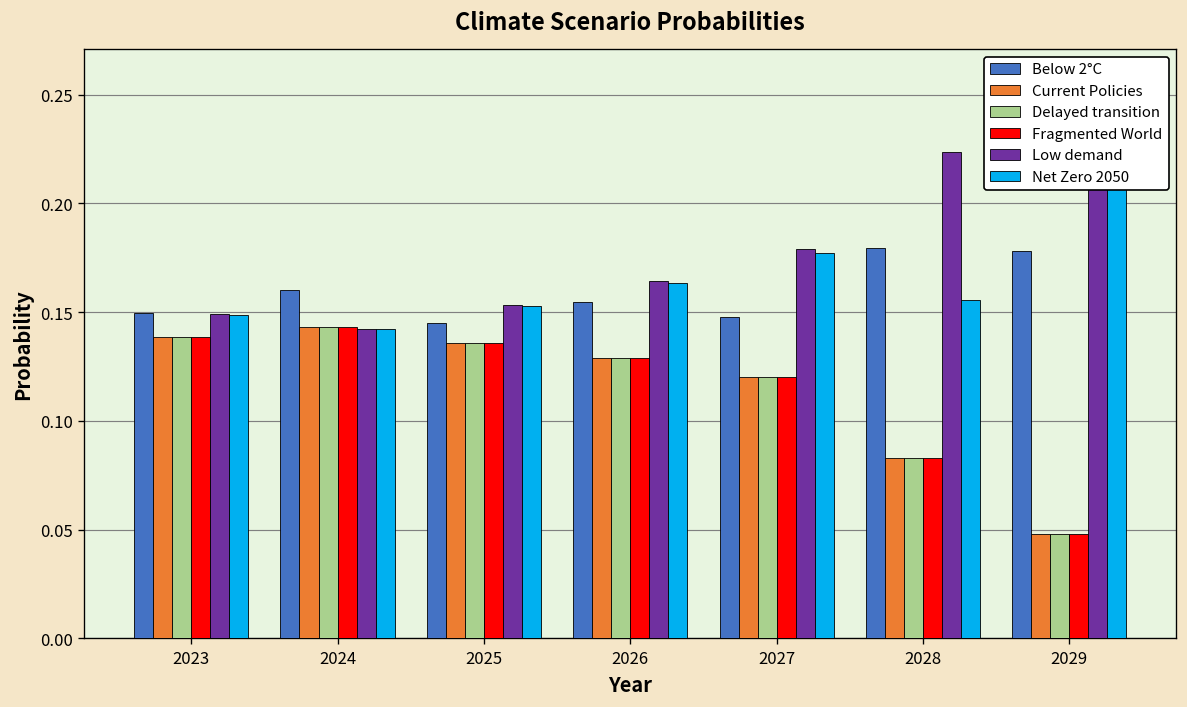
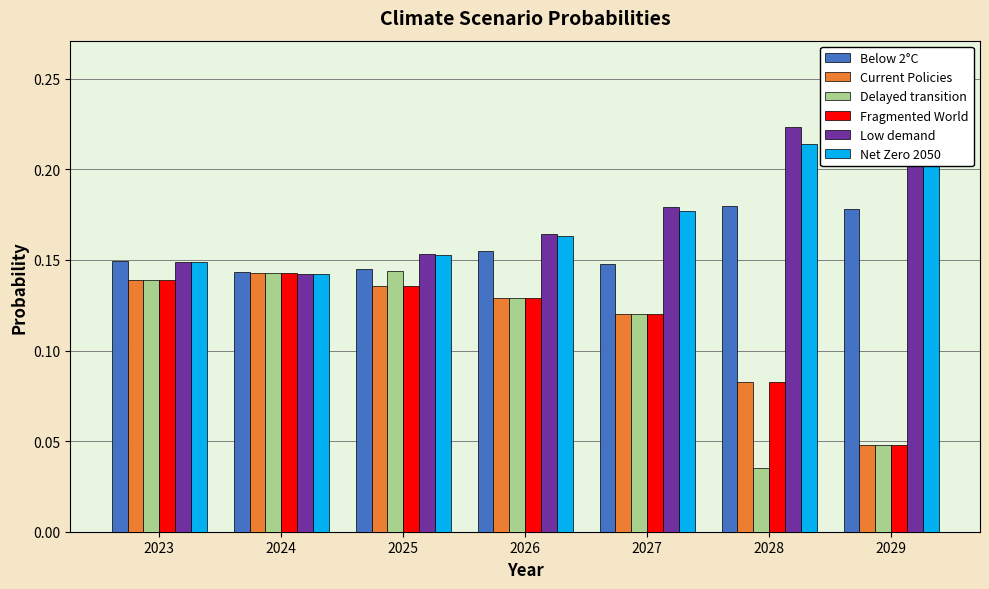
Below 2°C, 2024: 0.160 -> 0.143
Delayed transition, 2025: 0.136 -> 0.144
Delayed transition, 2028: 0.083 -> 0.035
Net Zero 2050, 2028: 0.155 -> 0.214
